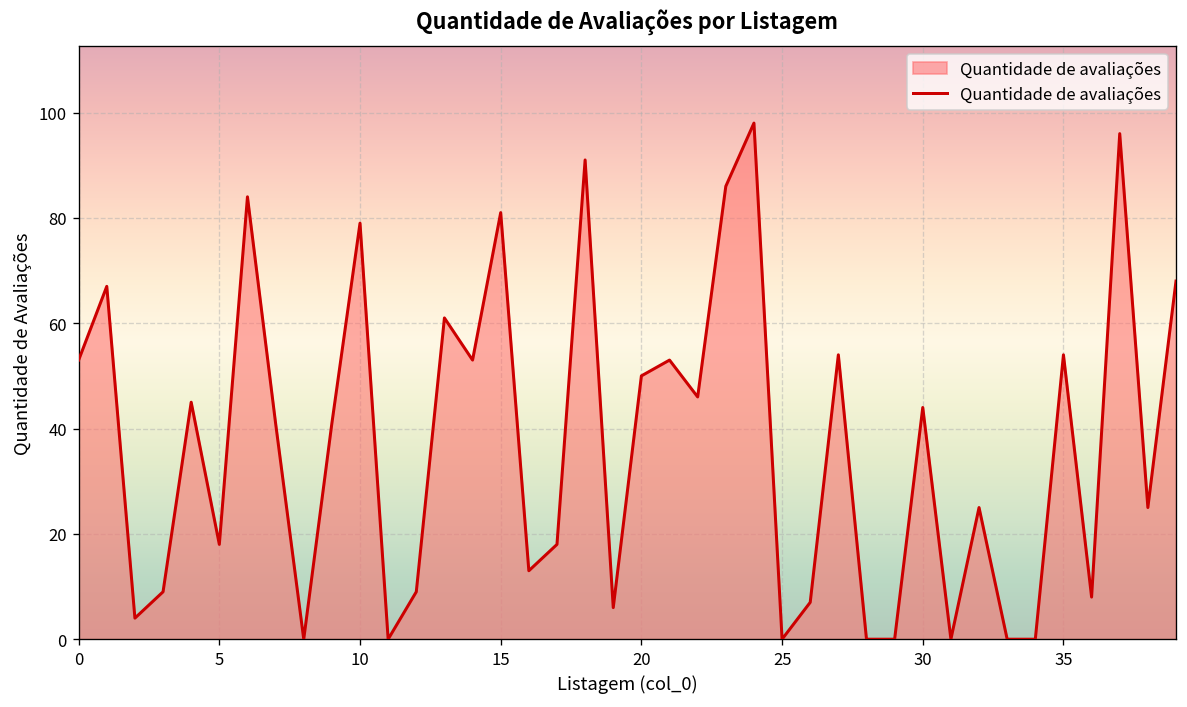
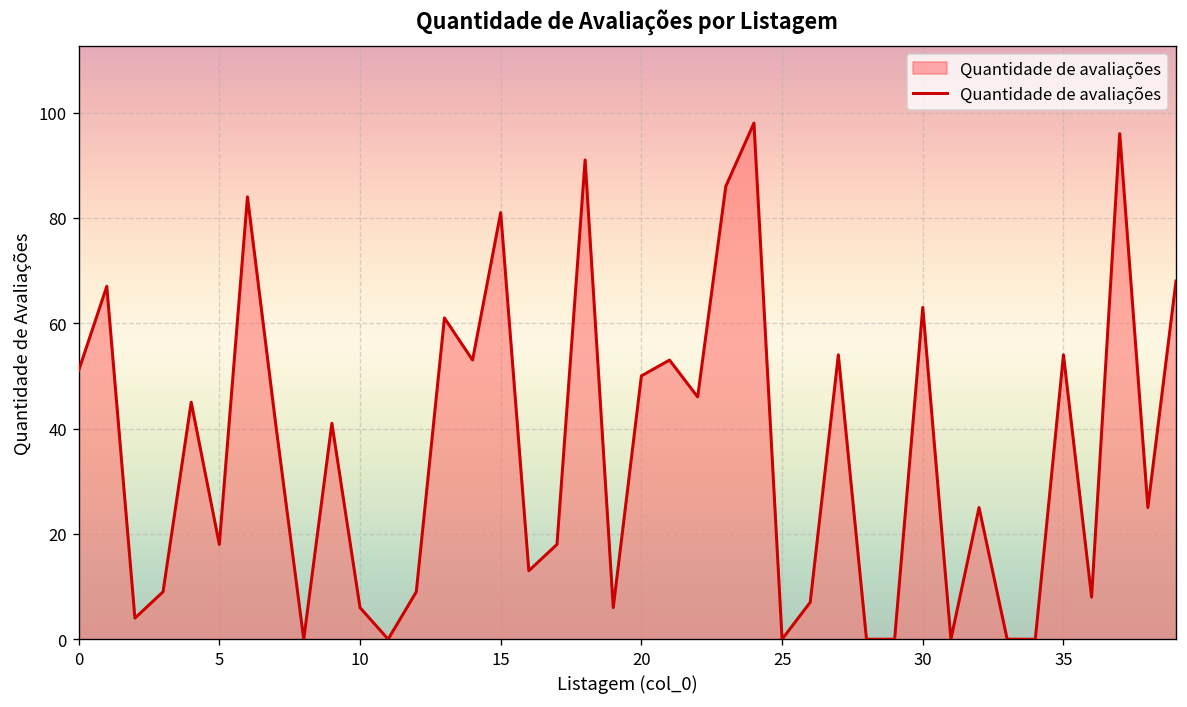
0: 53 -> 51
10: 79 -> 6
30: 44 -> 63
